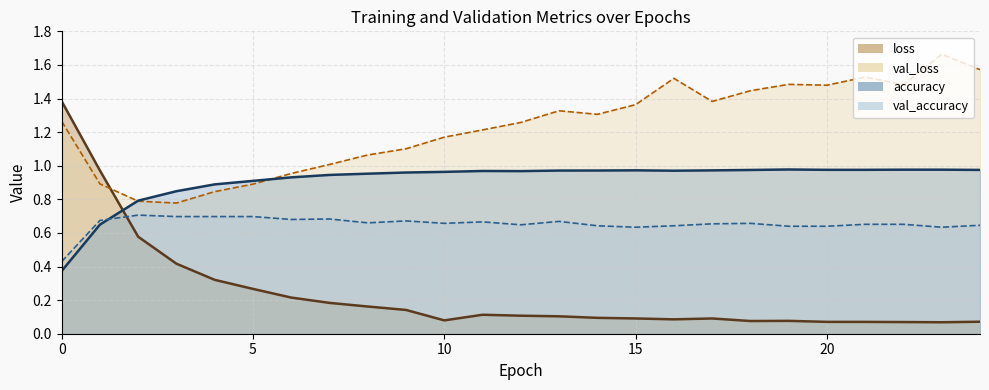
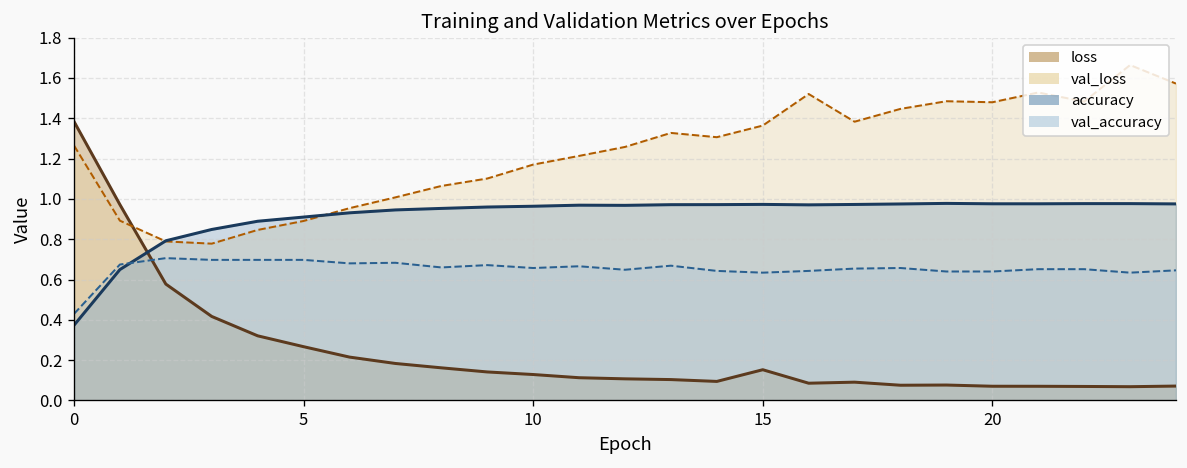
loss, 10: 0.08 -> 0.13
loss, 15: 0.09 -> 0.15
